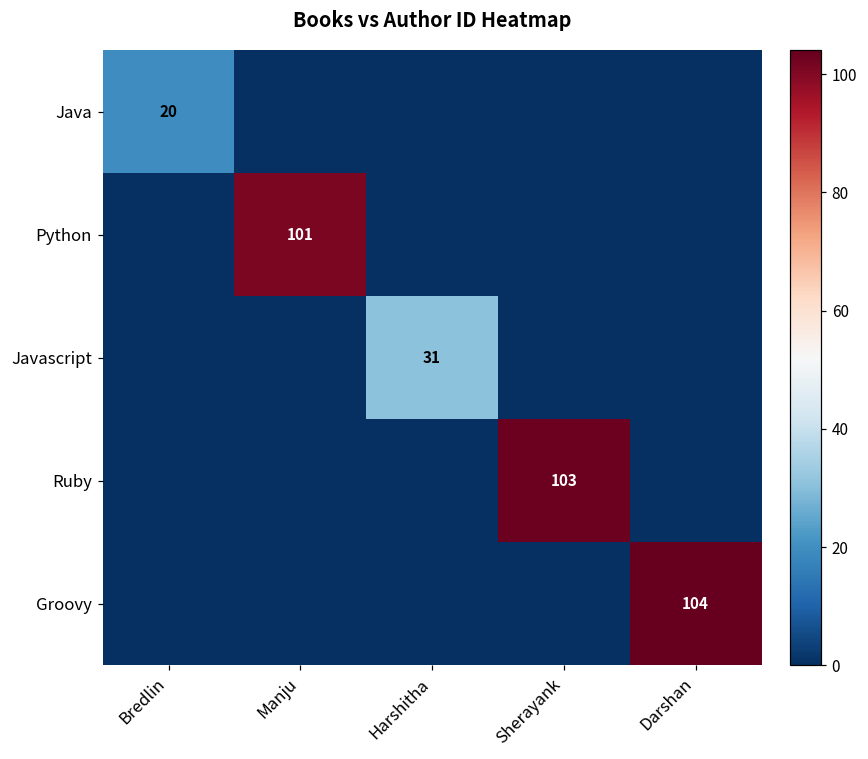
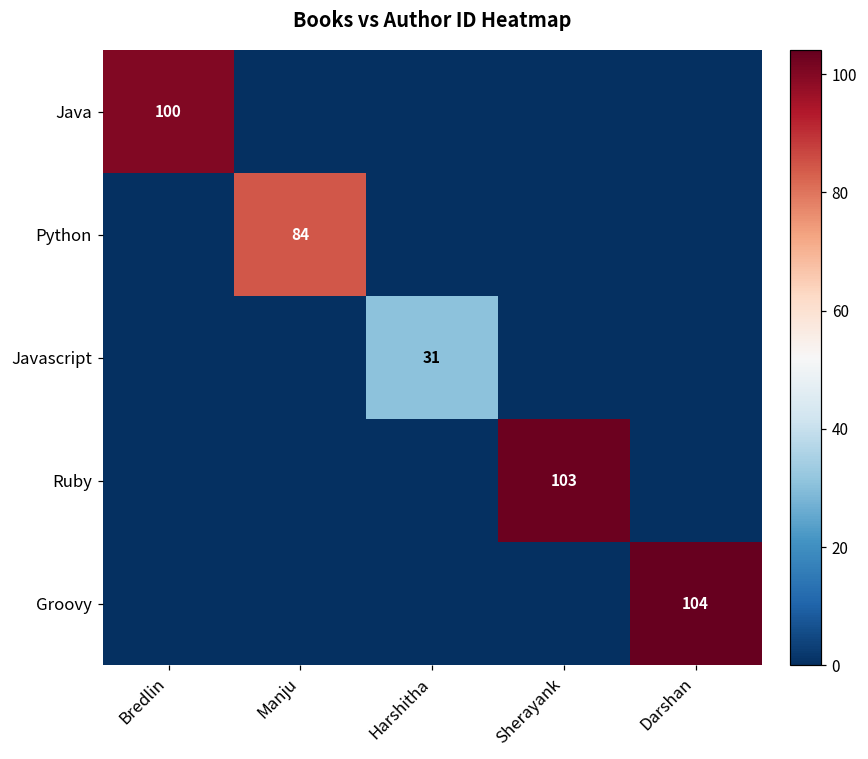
Java, Bredlin: 20 -> 100
Python, Manju: 101 -> 84
